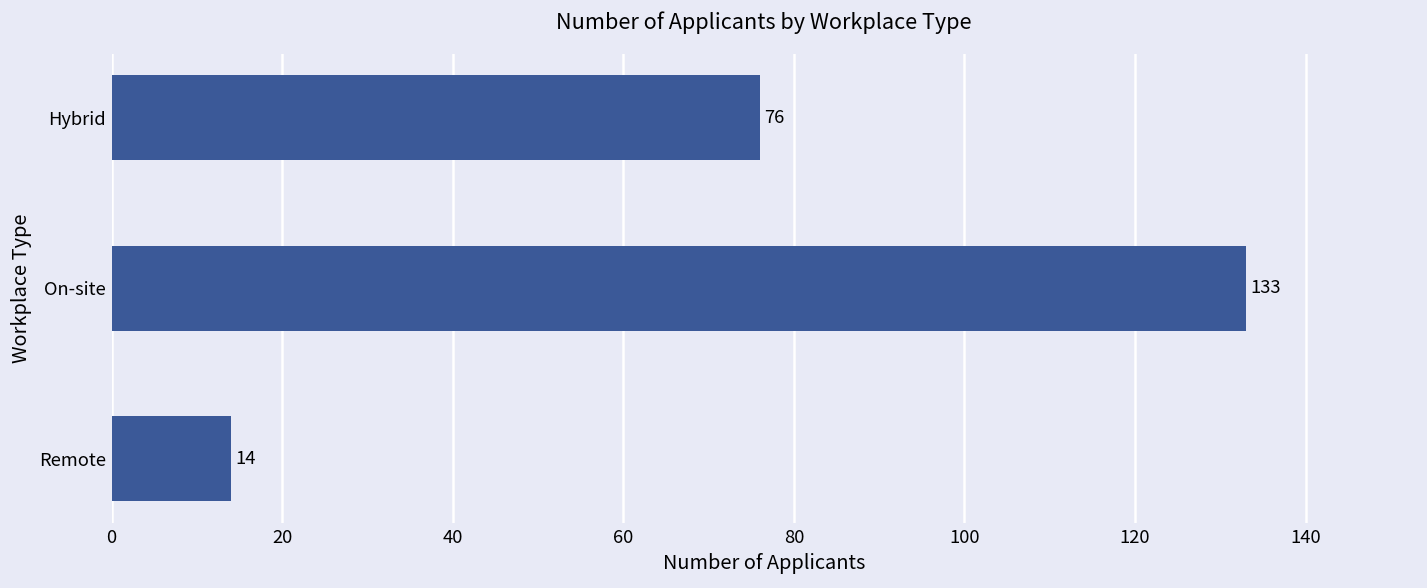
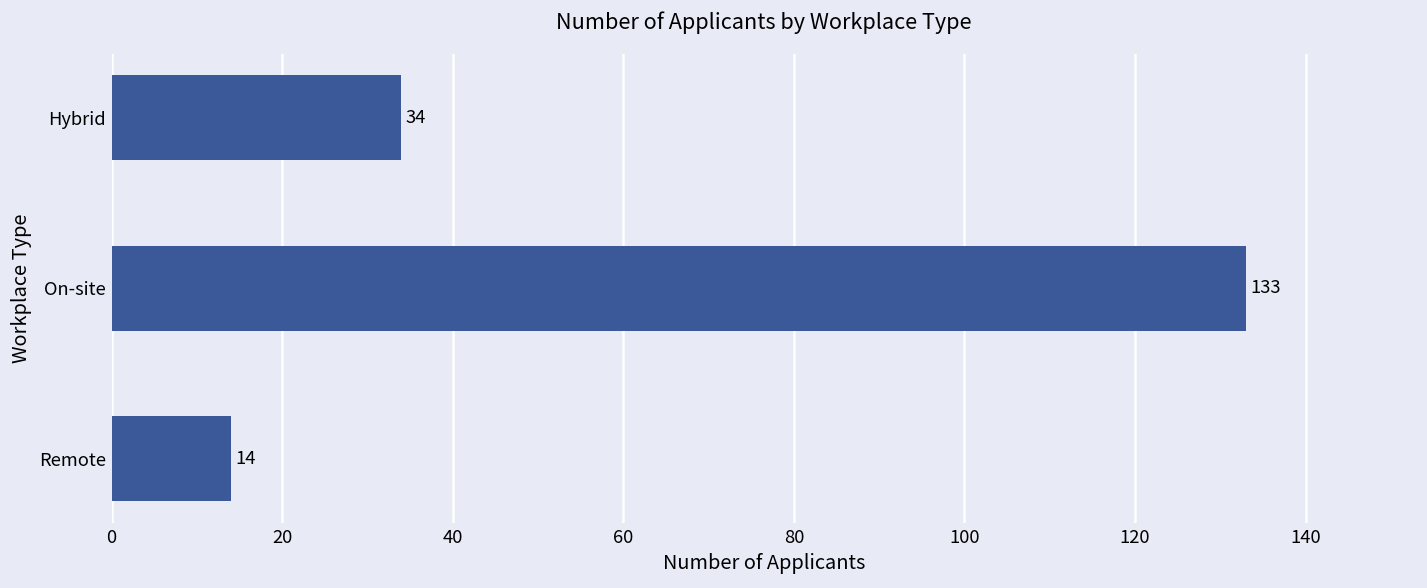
Hybrid: 76 -> 34
